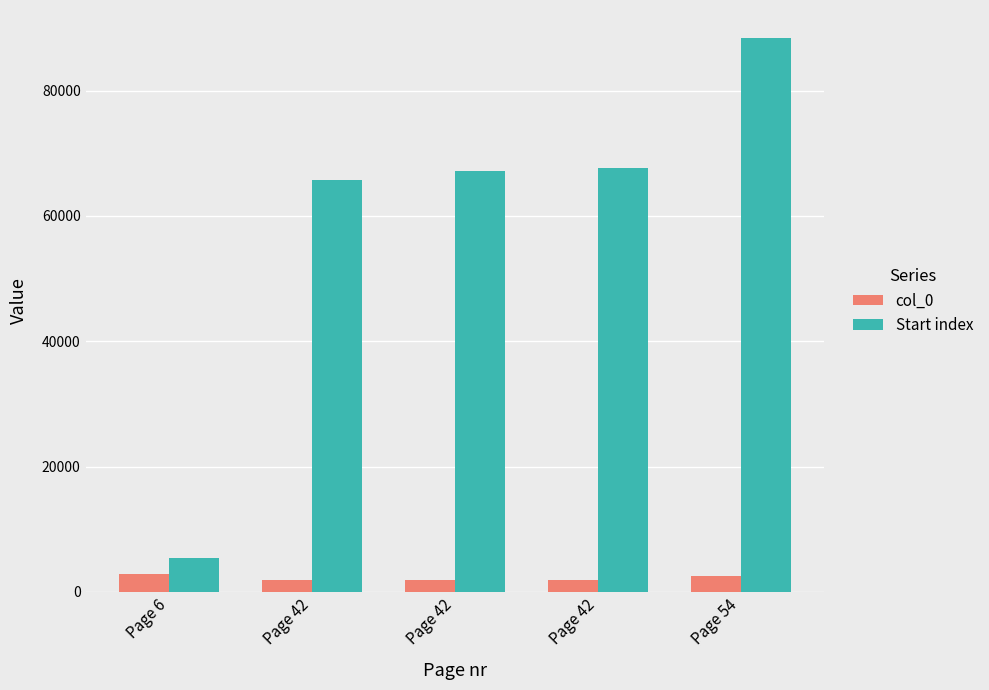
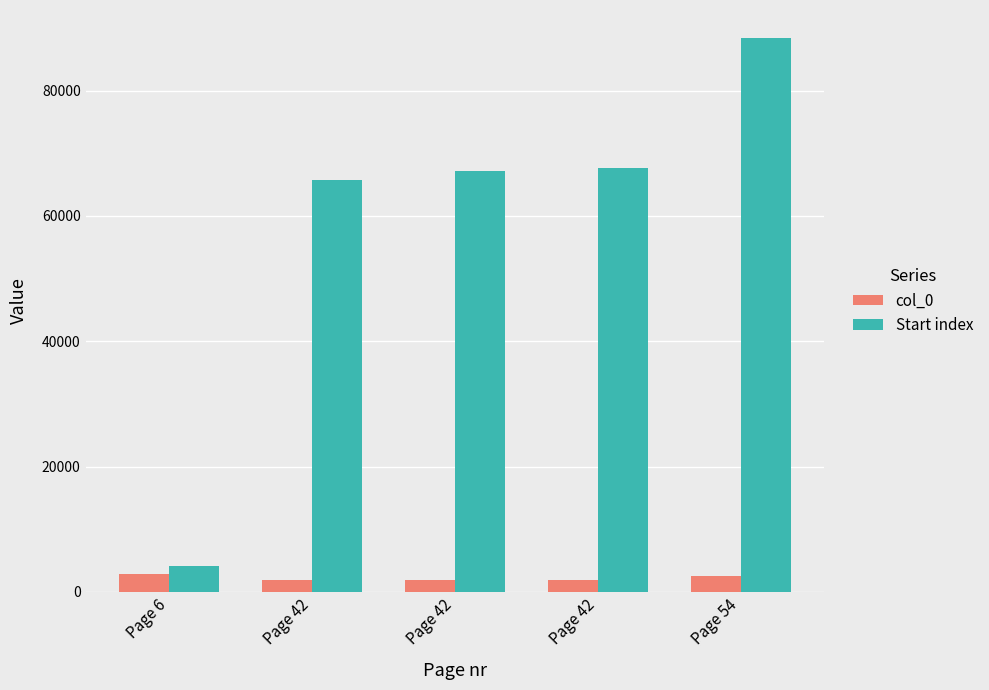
Start index, Page 6: 5000 -> 4000
